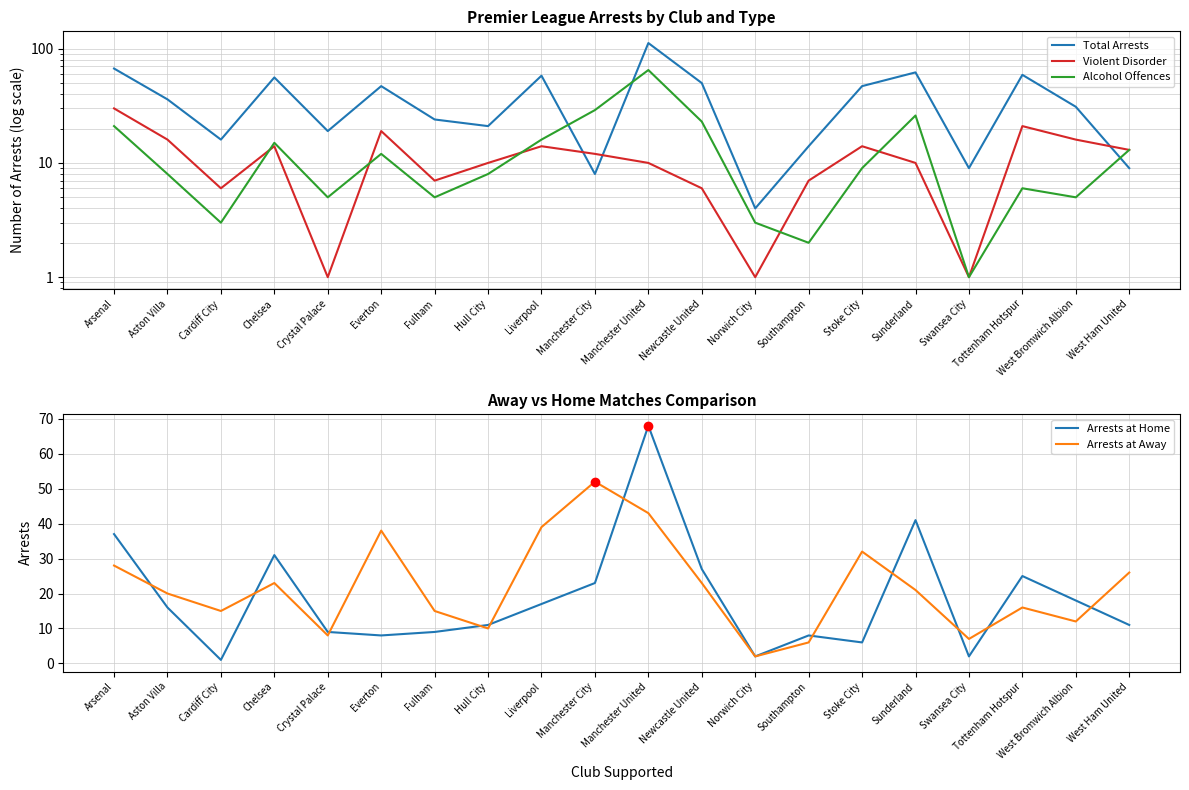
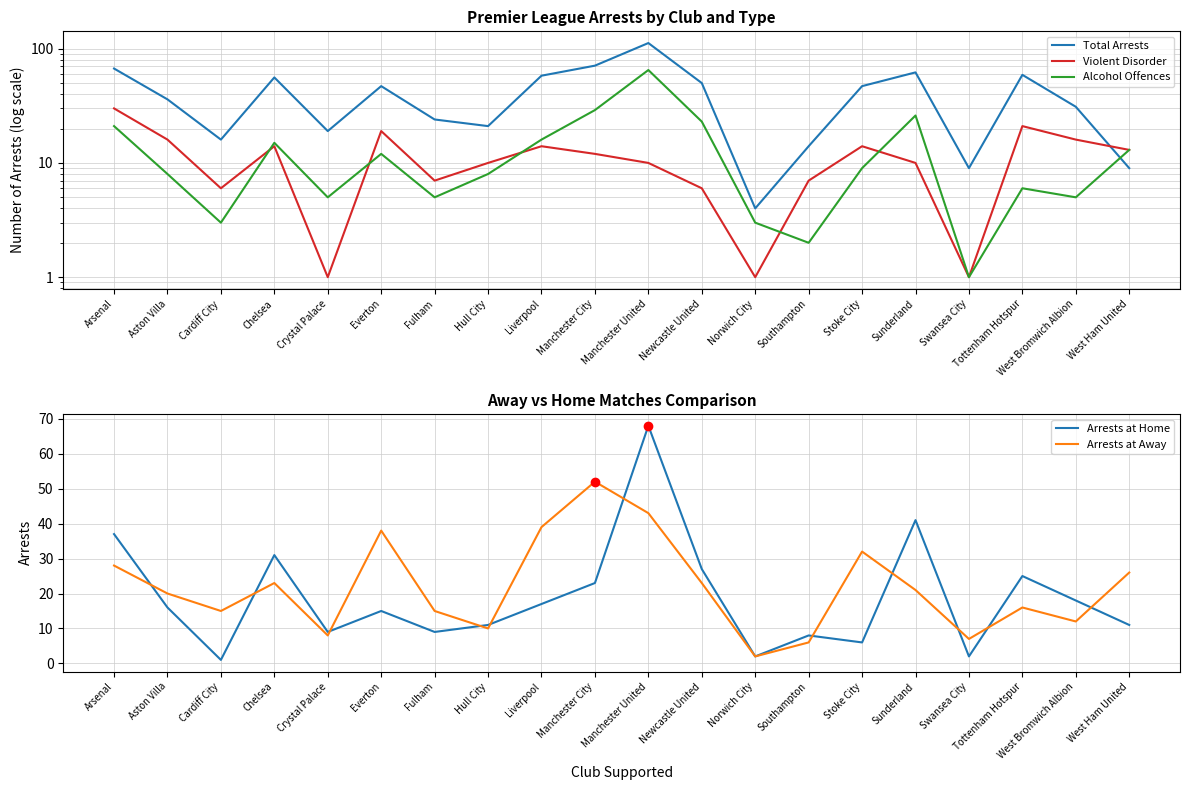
Premier League Arrests by Club and Type, Total Arrests, Manchester City: 8 -> 70
Away vs Home Matches Comparison, Arrests at Home, Everton: 8 -> 15
